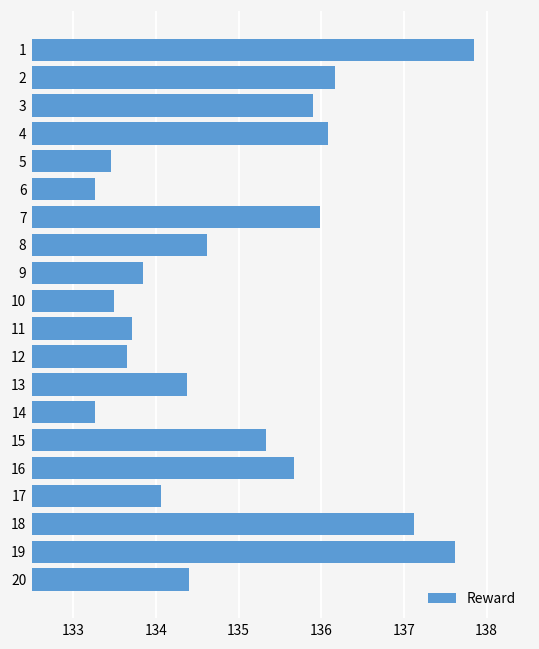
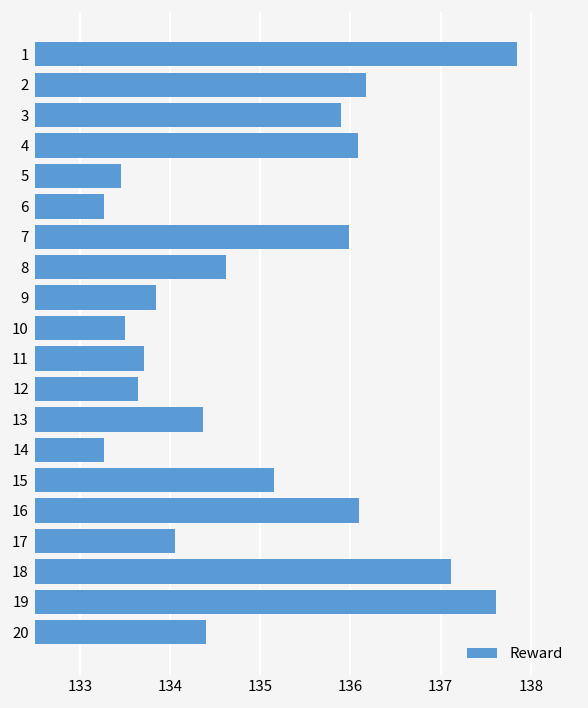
15: 135.3 -> 135.2
16: 135.7 -> 136.1
